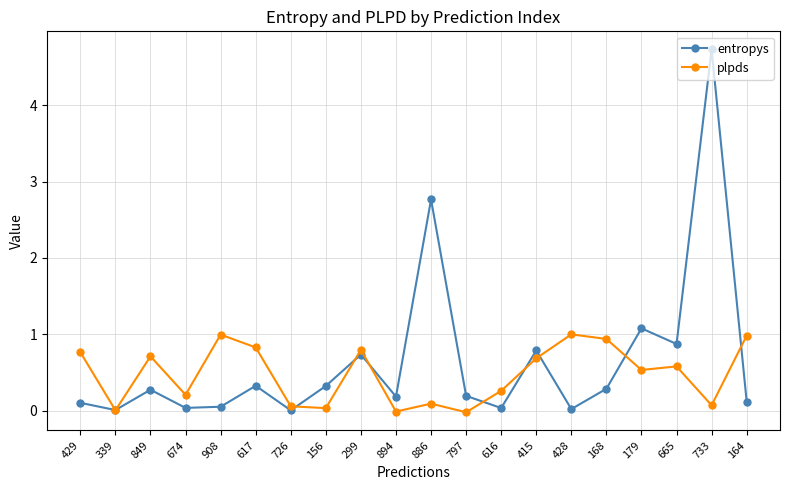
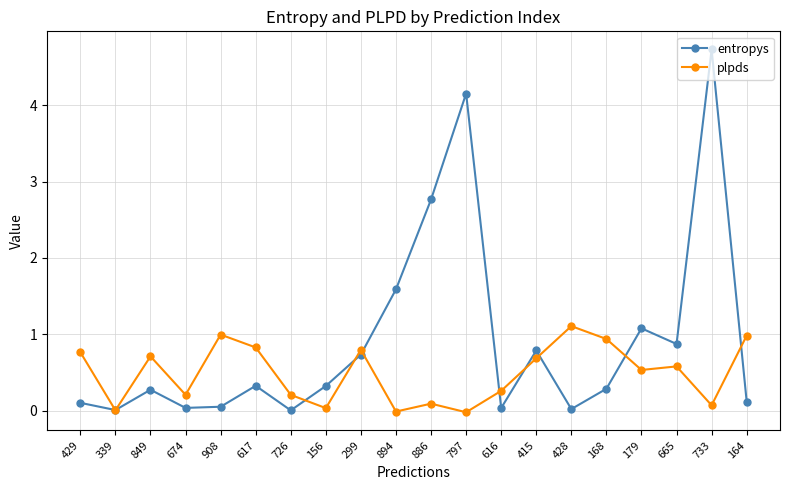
plpds, 726: 0.1 -> 0.2
entropys, 894: 0.2 -> 1.6
entropys, 797: 0.2 -> 4.2
plpds, 428: 1.0 -> 1.1
